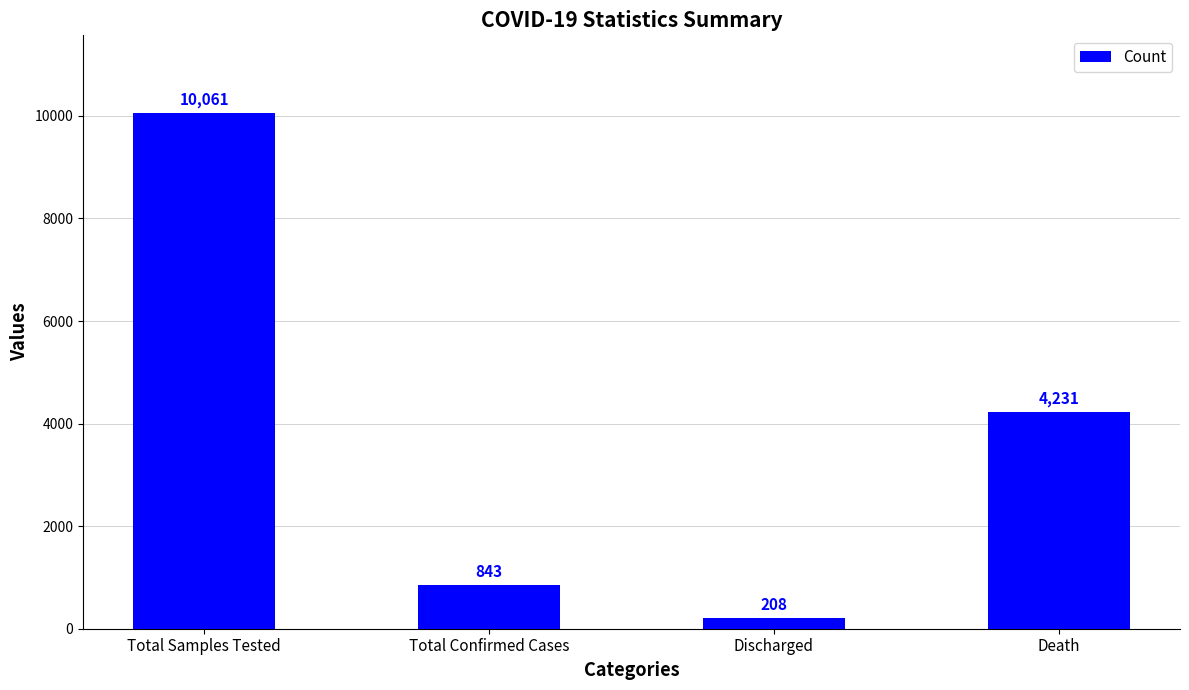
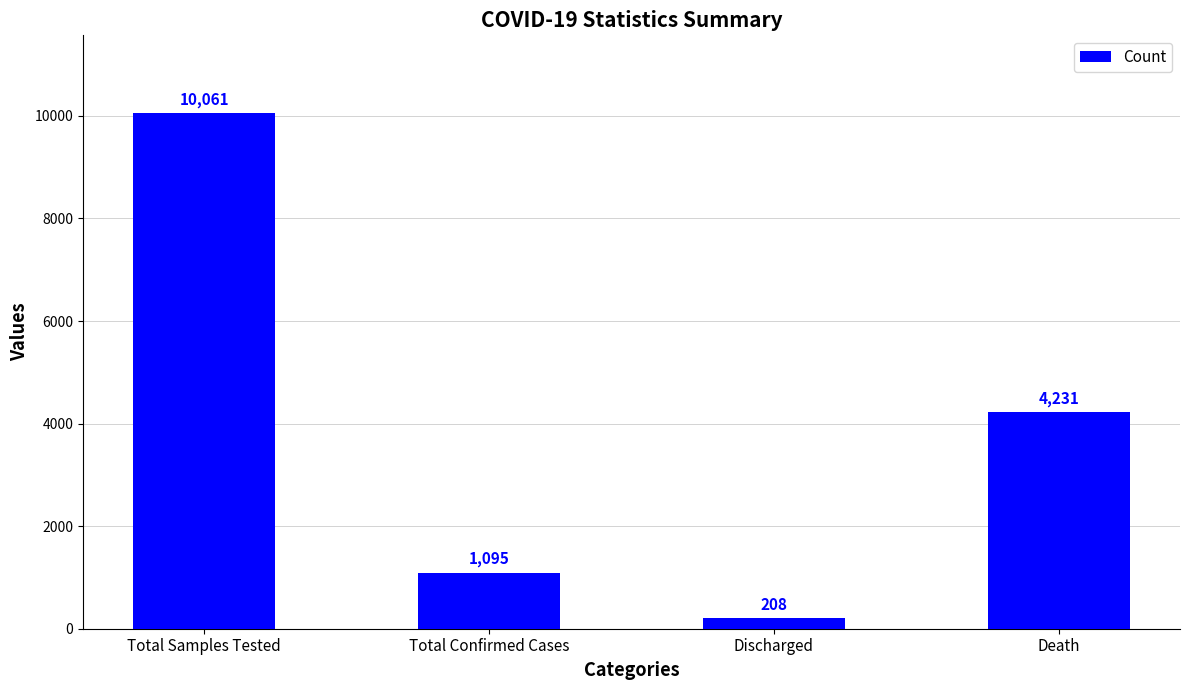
Total Confirmed Cases: 843 -> 1,095
